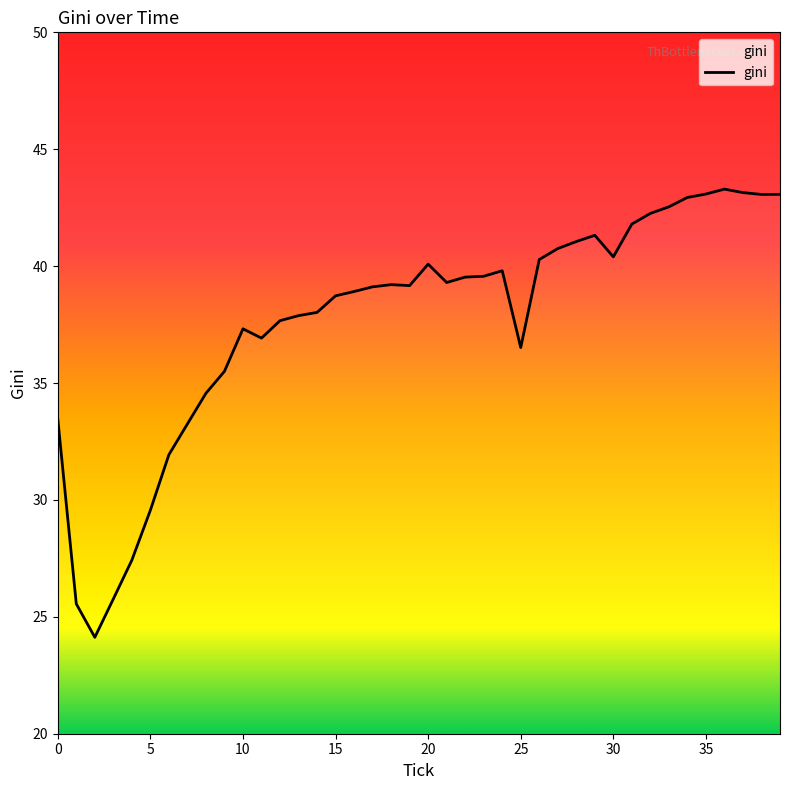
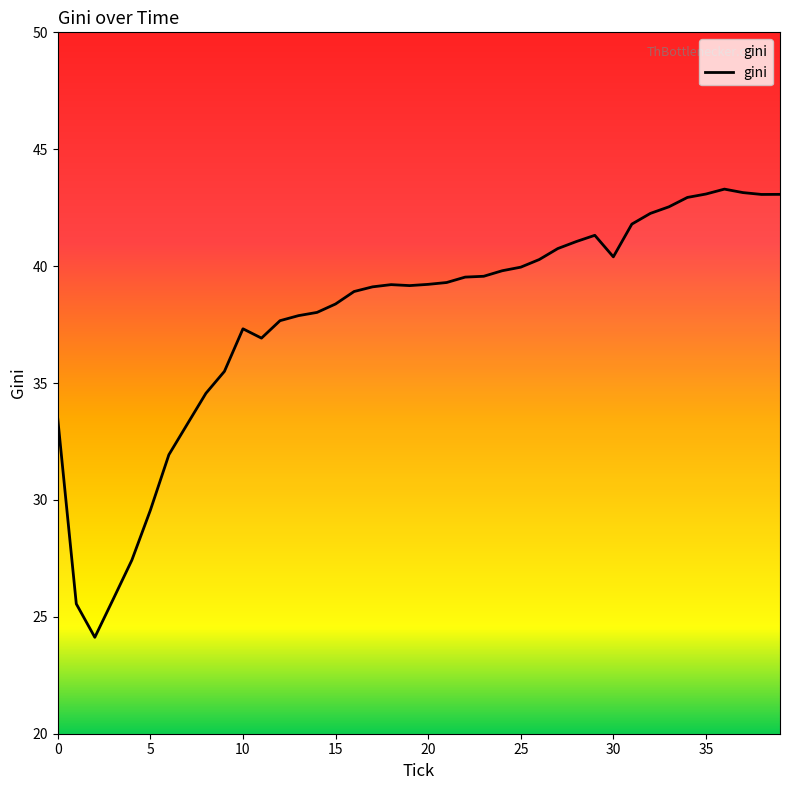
15: 38.7 -> 38.4
20: 40.1 -> 39.2
25: 36.5 -> 40.0
